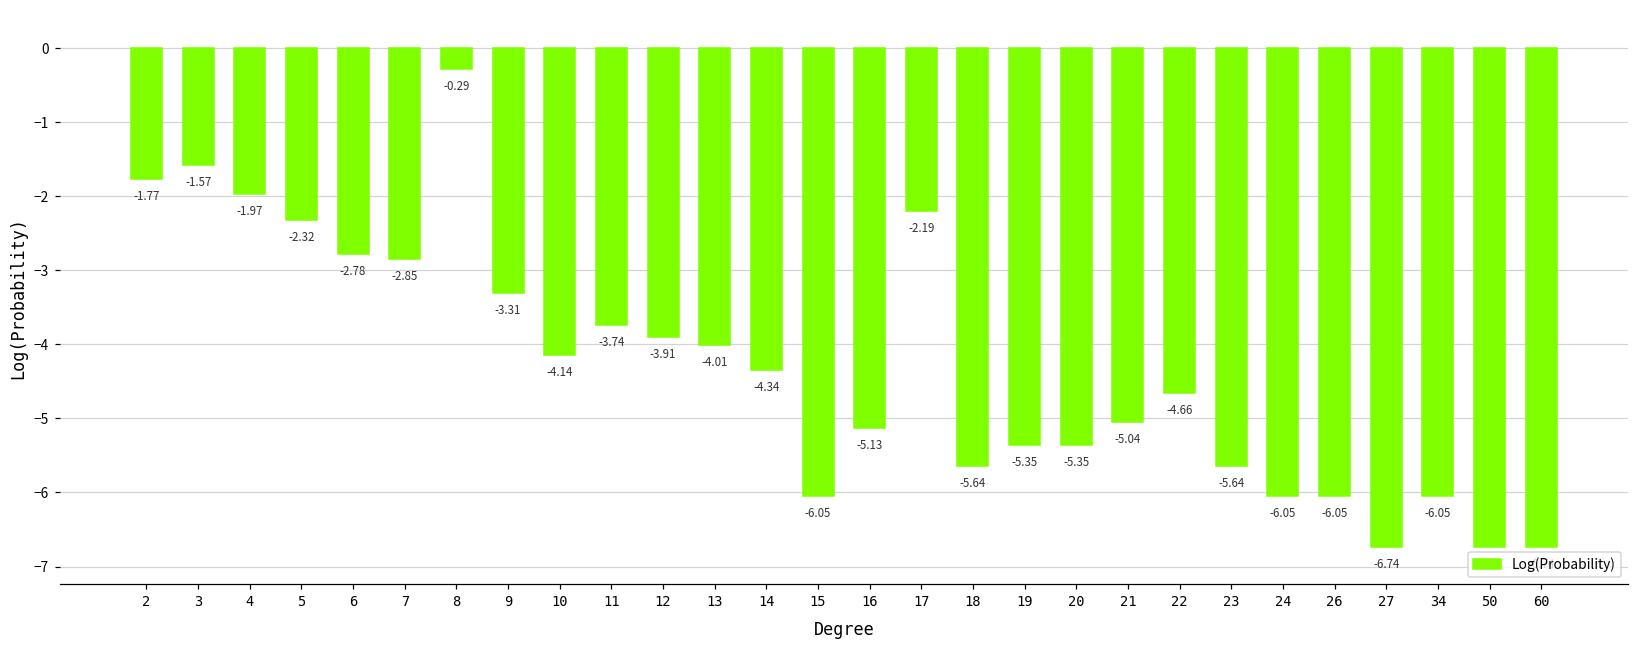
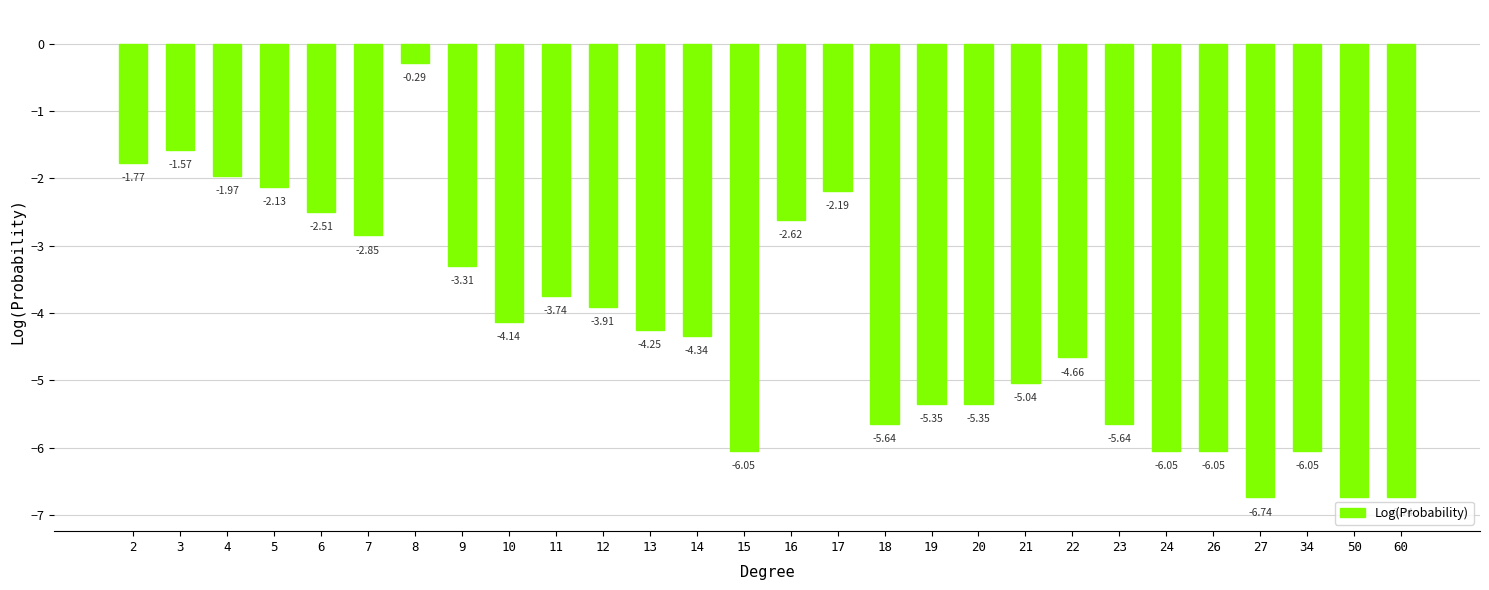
5: -2.32 -> -2.13
6: -2.78 -> -2.51
13: -4.01 -> -4.25
16: -5.13 -> -2.62
